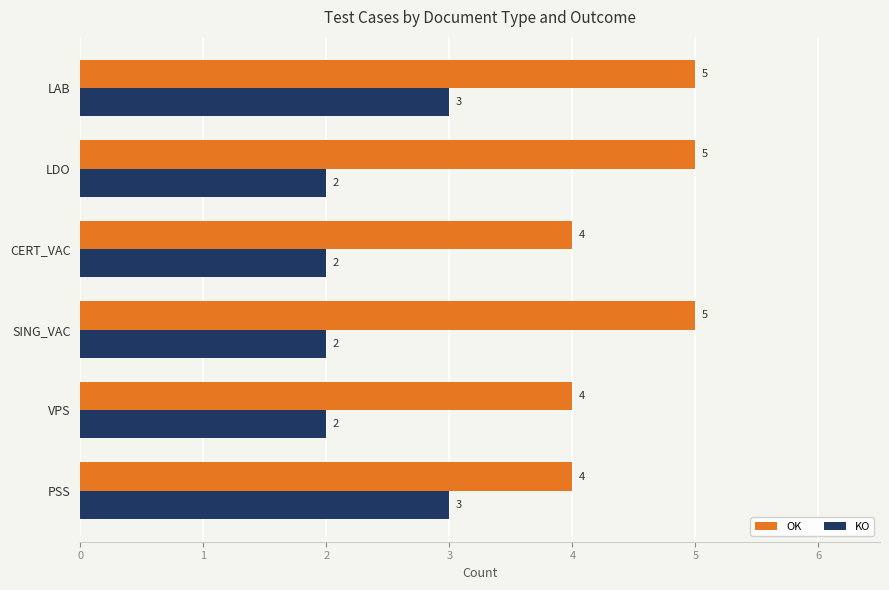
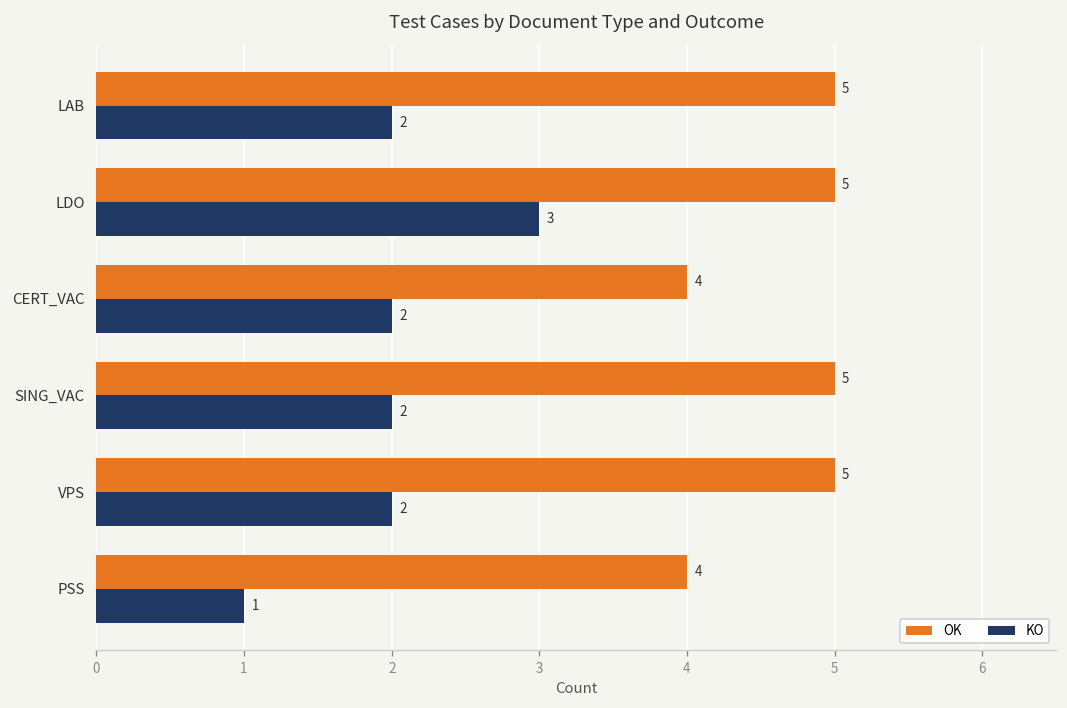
KO, LAB: 3 -> 2
KO, LDO: 2 -> 3
OK, VPS: 4 -> 5
KO, PSS: 3 -> 1
